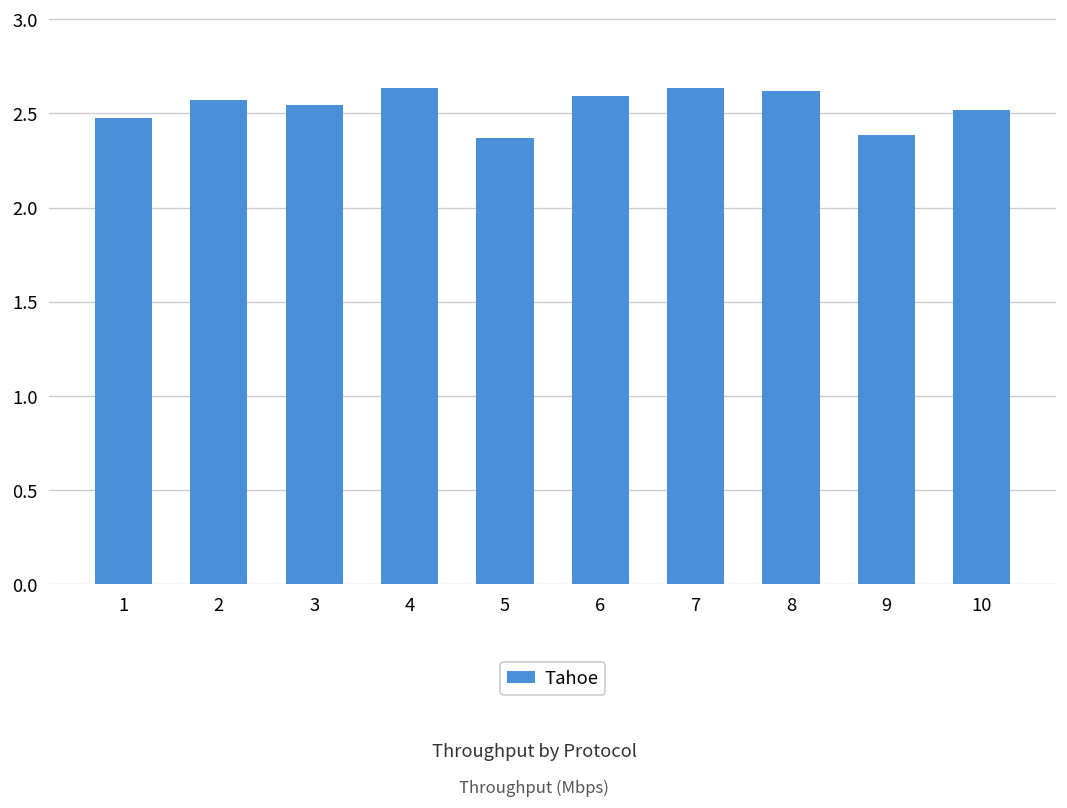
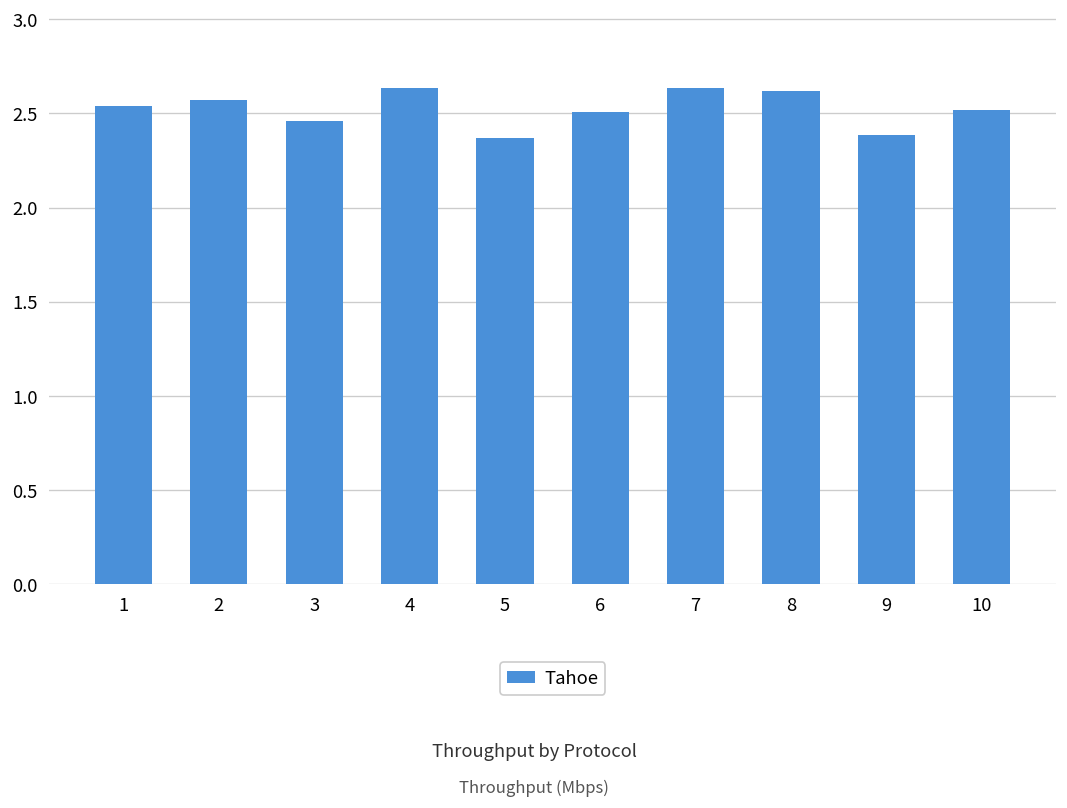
1: 2.47 -> 2.54
3: 2.54 -> 2.46
6: 2.59 -> 2.51
